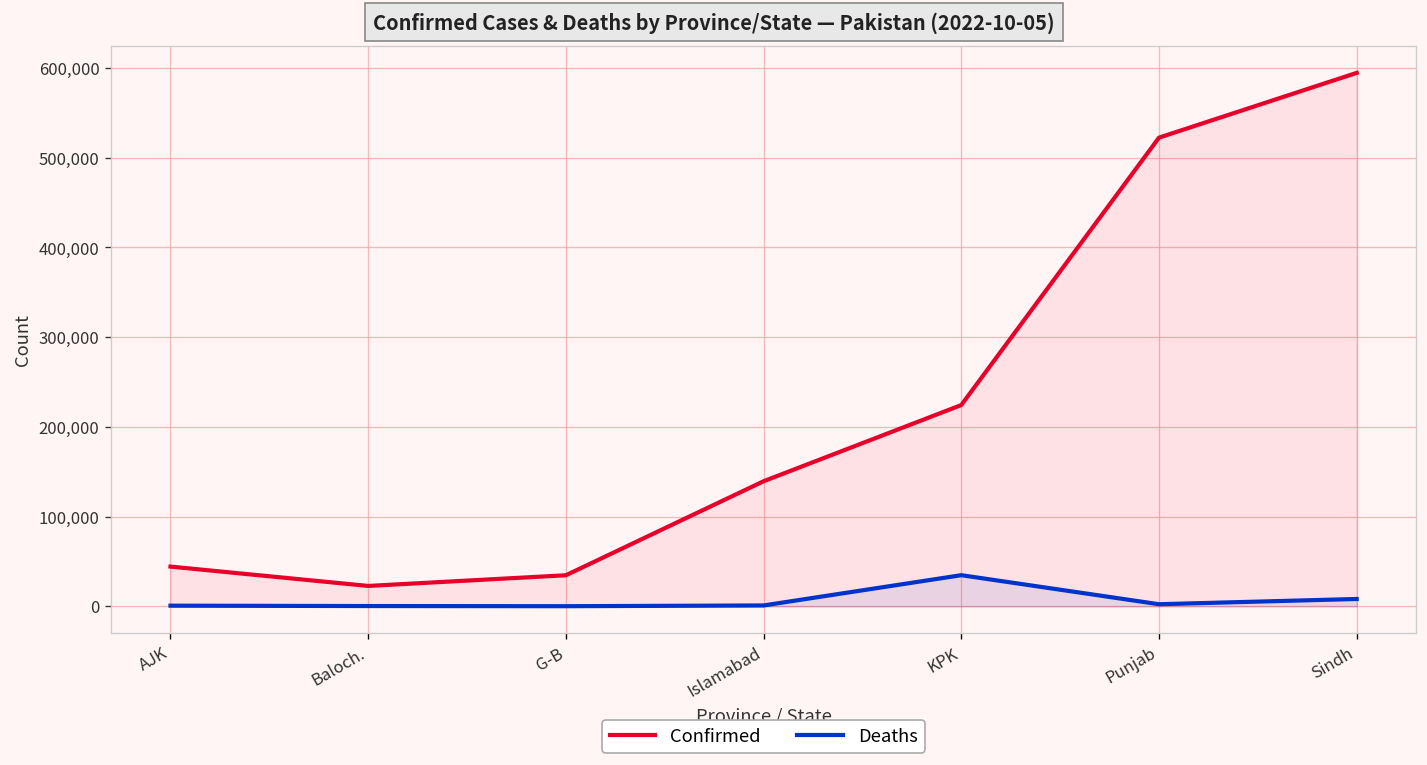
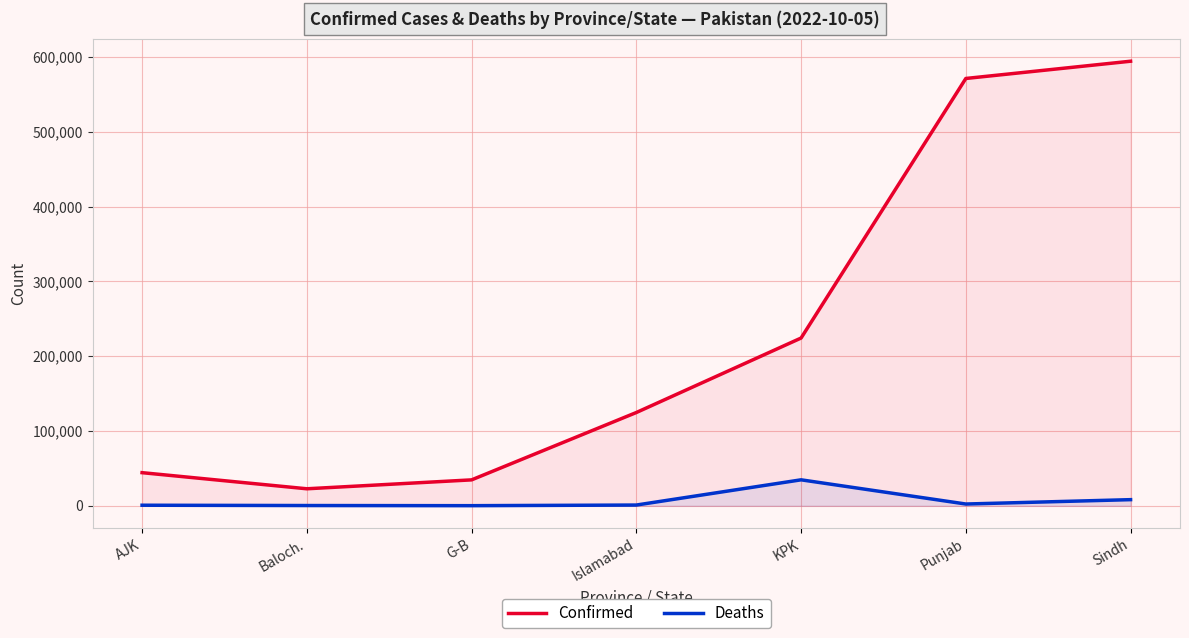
Confirmed, Islamabad: 140,000 -> 120,000
Confirmed, Punjab: 520,000 -> 570,000
